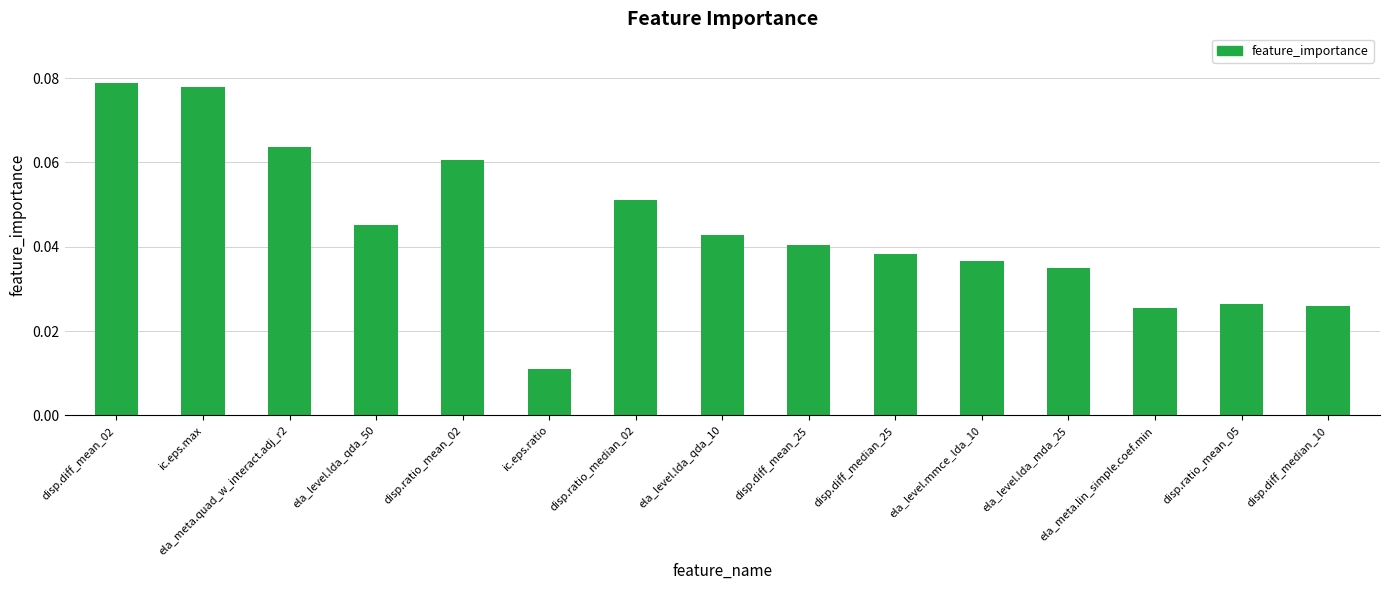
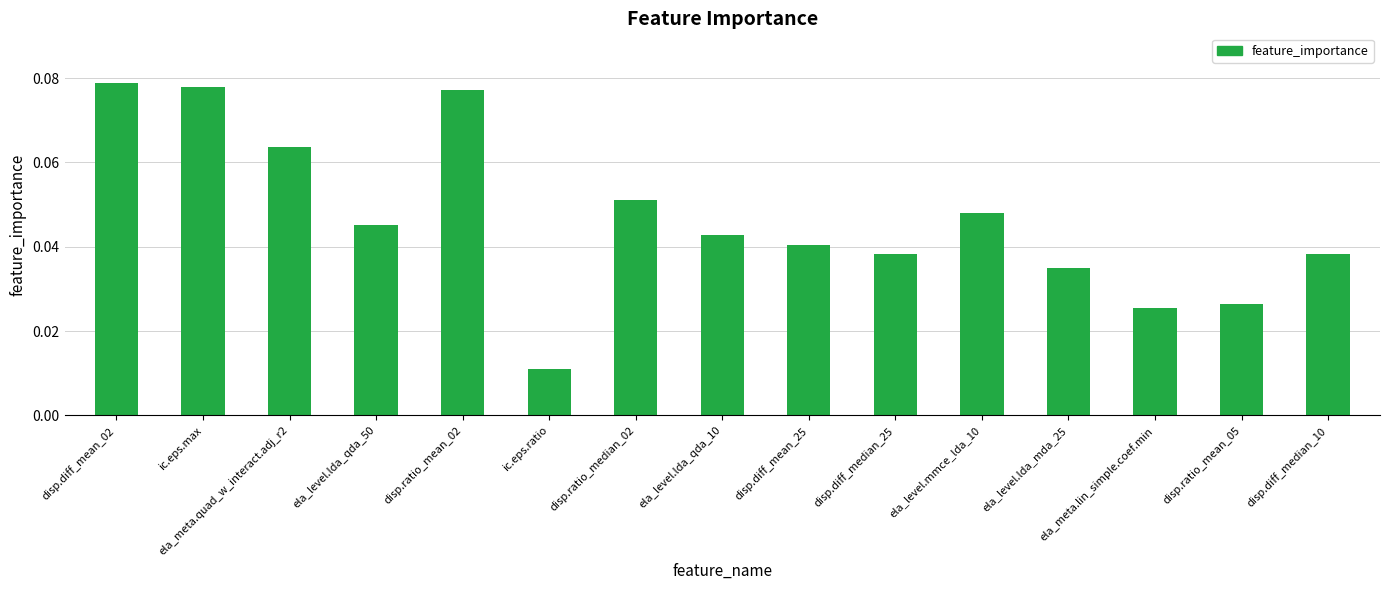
disp.ratio_mean_02: 0.061 -> 0.077
ela_level.mmce_lda_10: 0.037 -> 0.048
disp.diff_median_10: 0.026 -> 0.038
